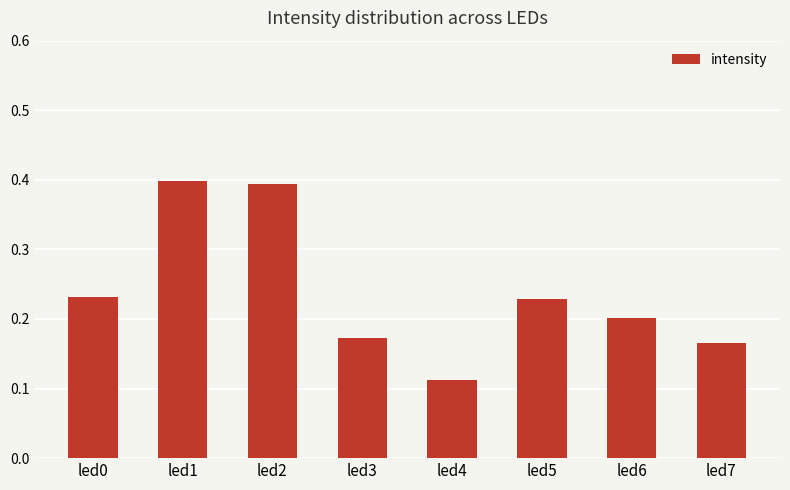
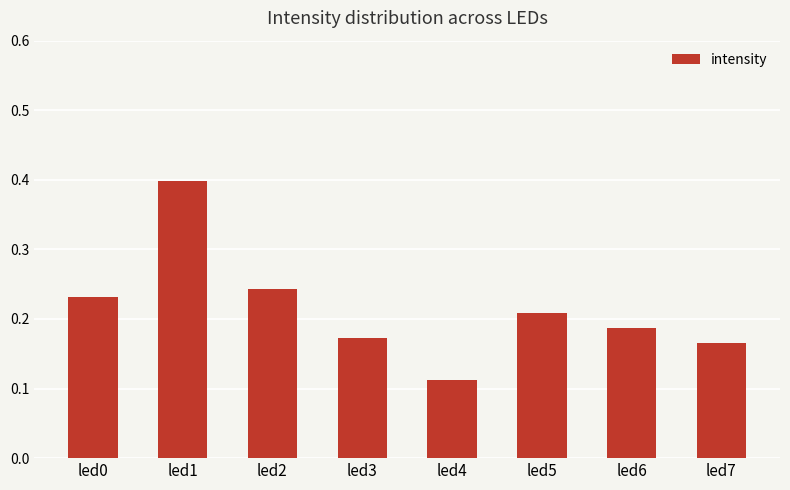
led2: 0.39 -> 0.24
led5: 0.23 -> 0.21
led6: 0.20 -> 0.19
